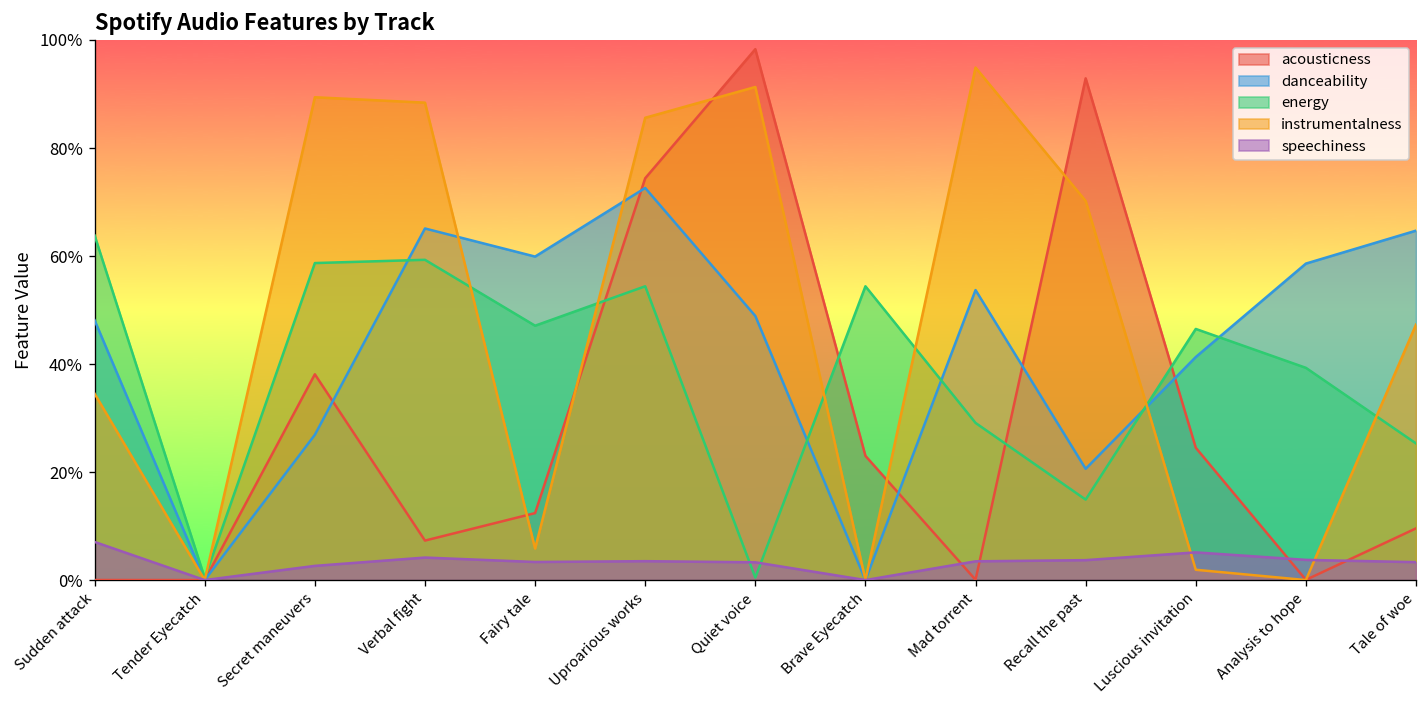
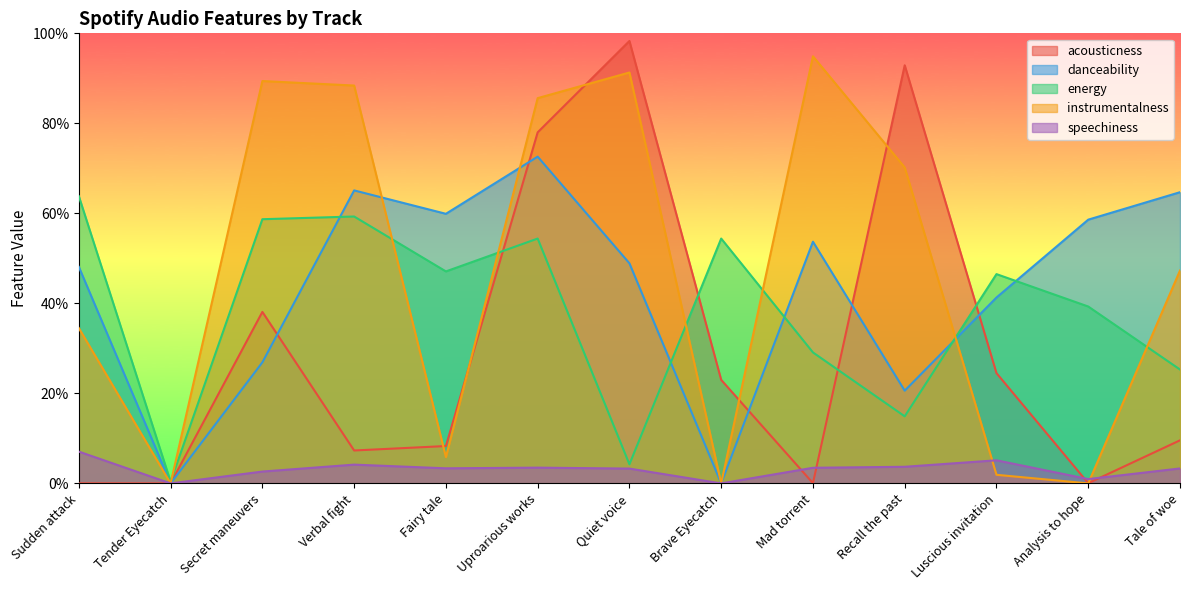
acousticness, Fairy tale: 12% -> 8%
acousticness, Uproarious works: 74% -> 78%
energy, Quiet voice: 0% -> 4%
speechiness, Analysis to hope: 4% -> 1%
